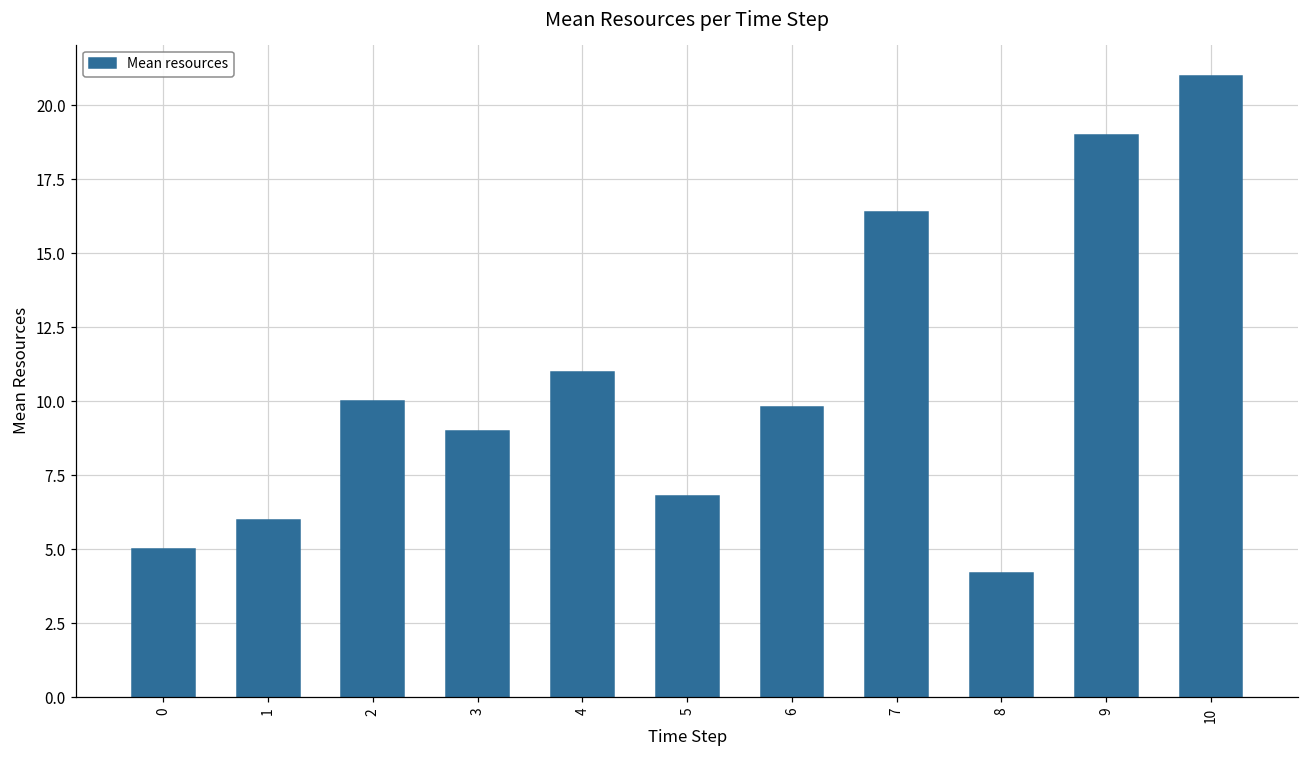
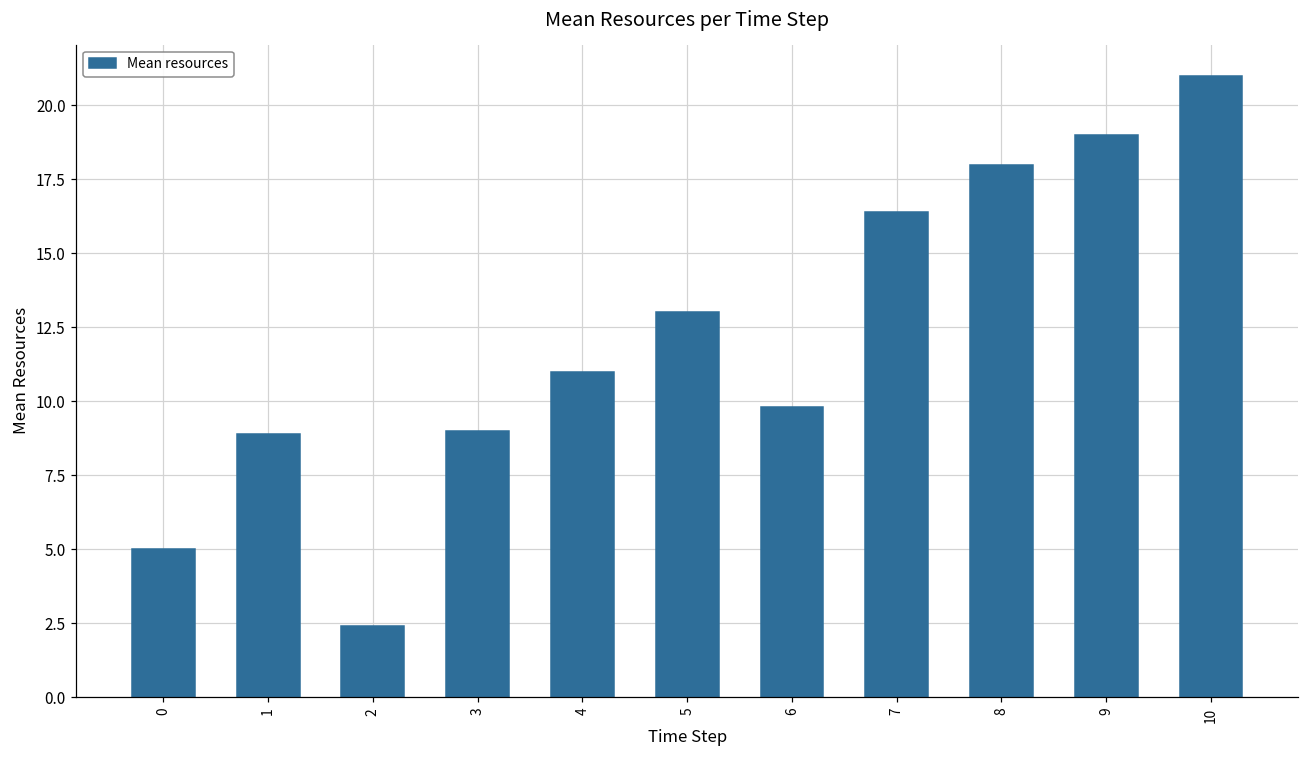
1: 6.0 -> 8.9
2: 10.0 -> 2.4
5: 6.8 -> 13.0
8: 4.2 -> 18.0
